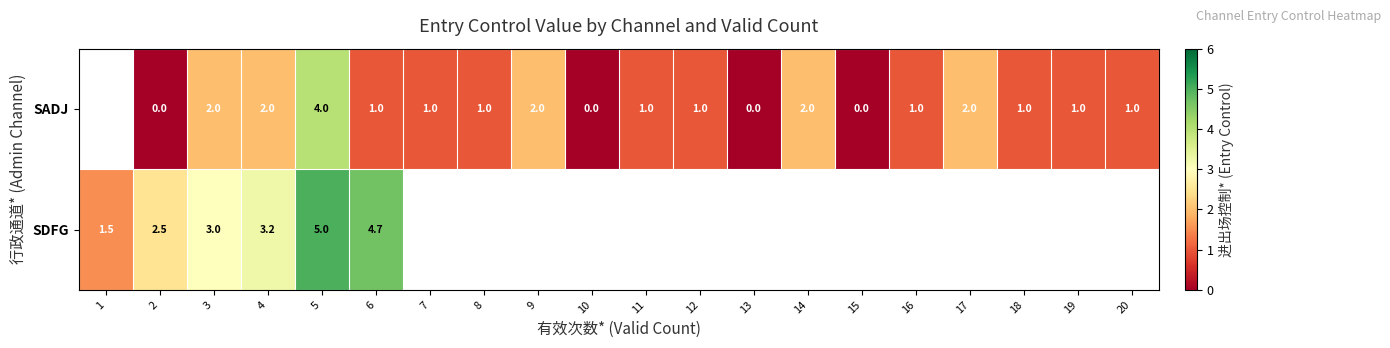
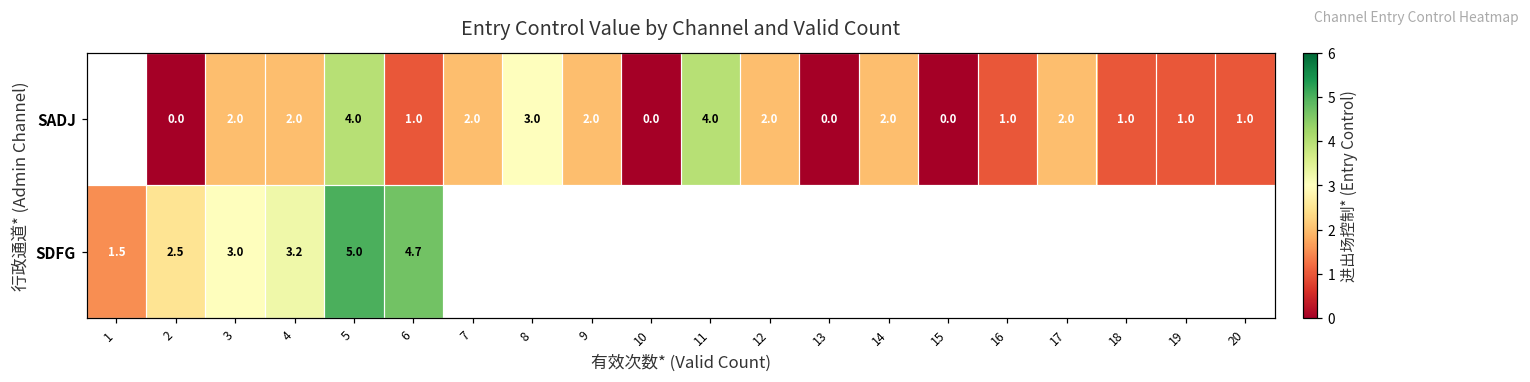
SADJ, 7: 1.0 -> 2.0
SADJ, 8: 1.0 -> 3.0
SADJ, 11: 1.0 -> 4.0
SADJ, 12: 1.0 -> 2.0
